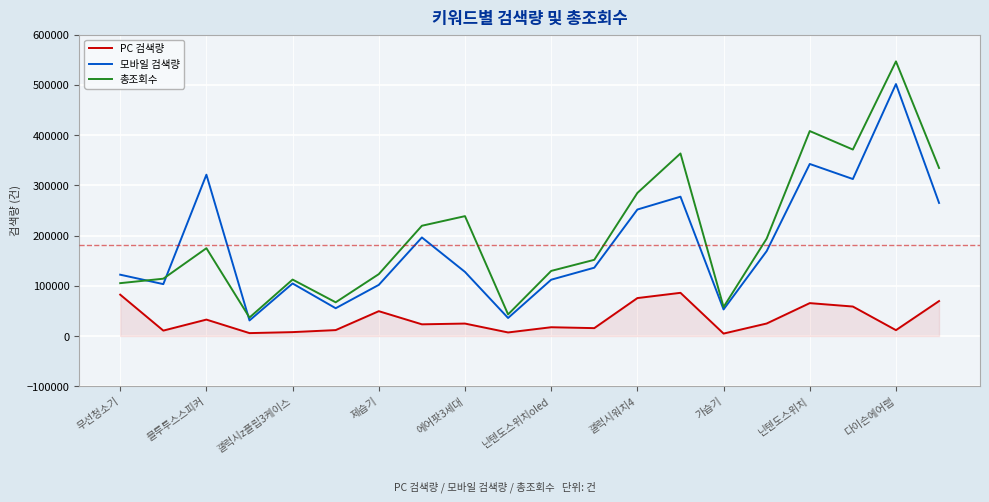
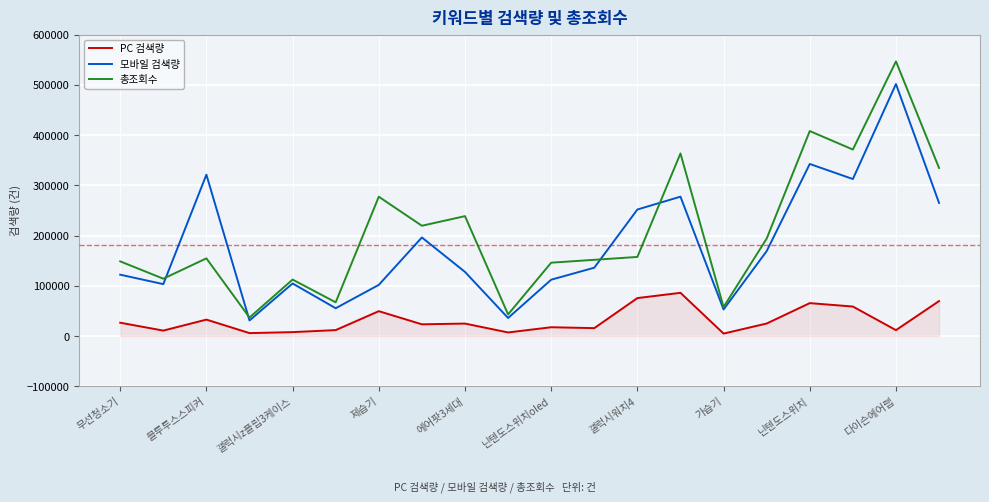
PC 검색량, 무선청소기: 80000 -> 30000
총조회수, 무선청소기: 110000 -> 150000
총조회수, 블루투스스피커: 170000 -> 150000
총조회수, 제습기: 120000 -> 280000
총조회수, 닌텐도스위치oled: 130000 -> 150000
총조회수, 갤럭시워치4: 280000 -> 160000
